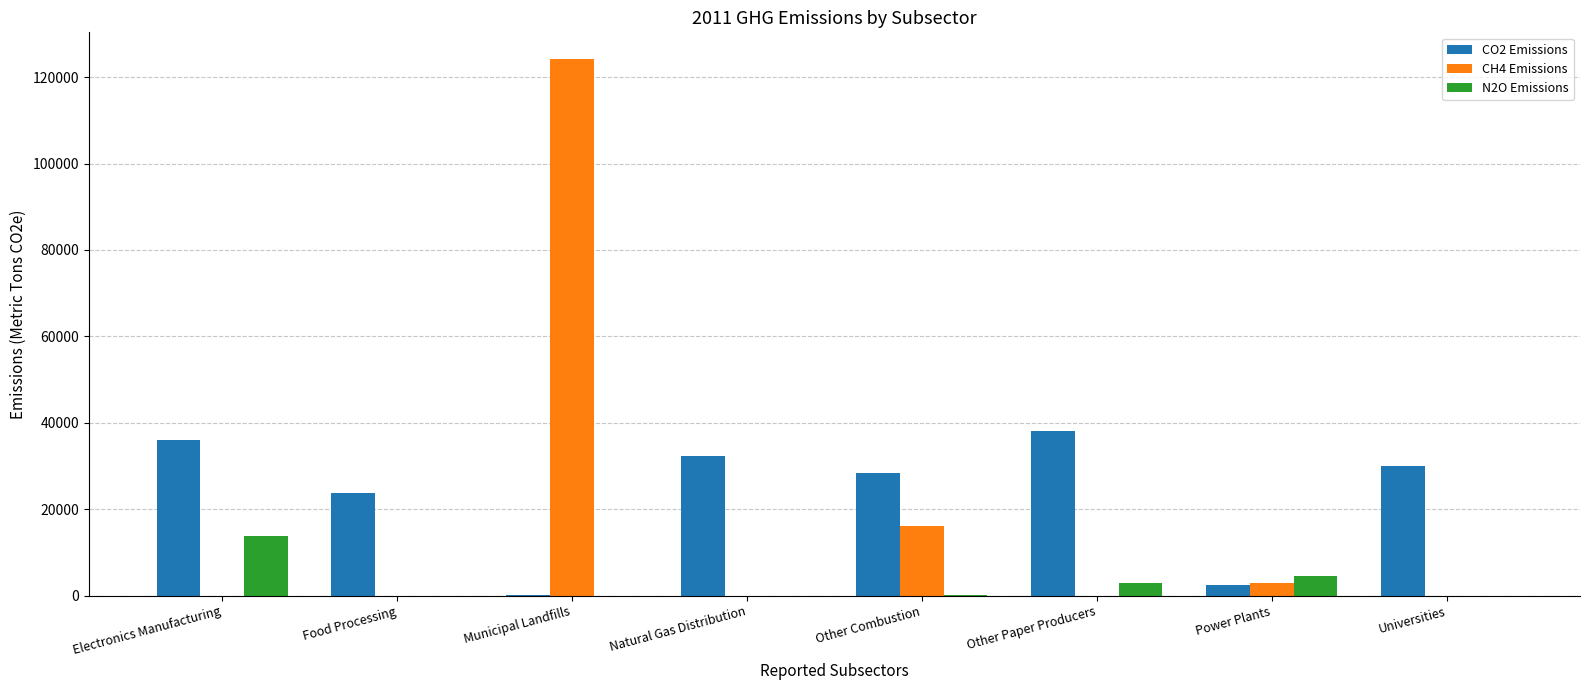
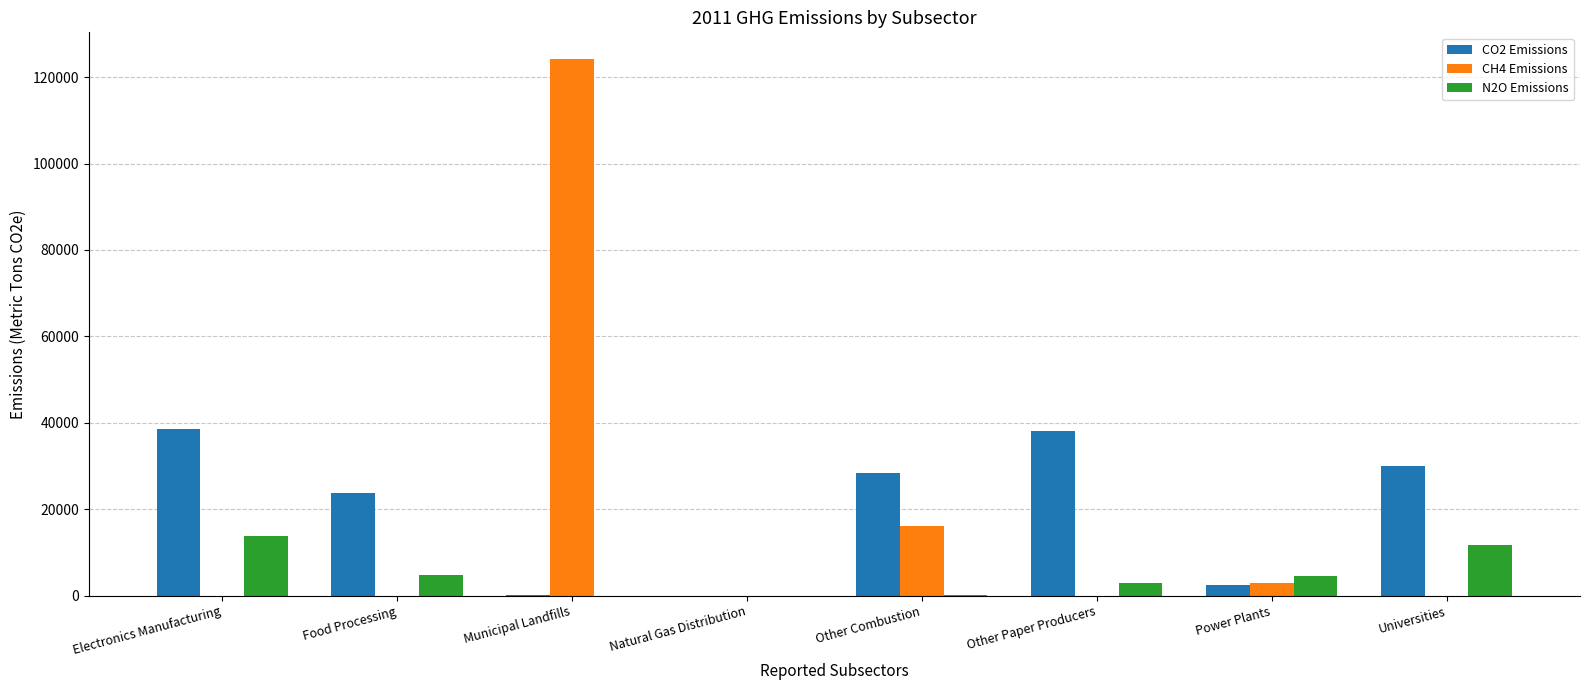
CO2 Emissions, Electronics Manufacturing: 36000 -> 39000
N2O Emissions, Food Processing: 0 -> 5000
CO2 Emissions, Natural Gas Distribution: 32000 -> 0
N2O Emissions, Universities: 0 -> 12000
